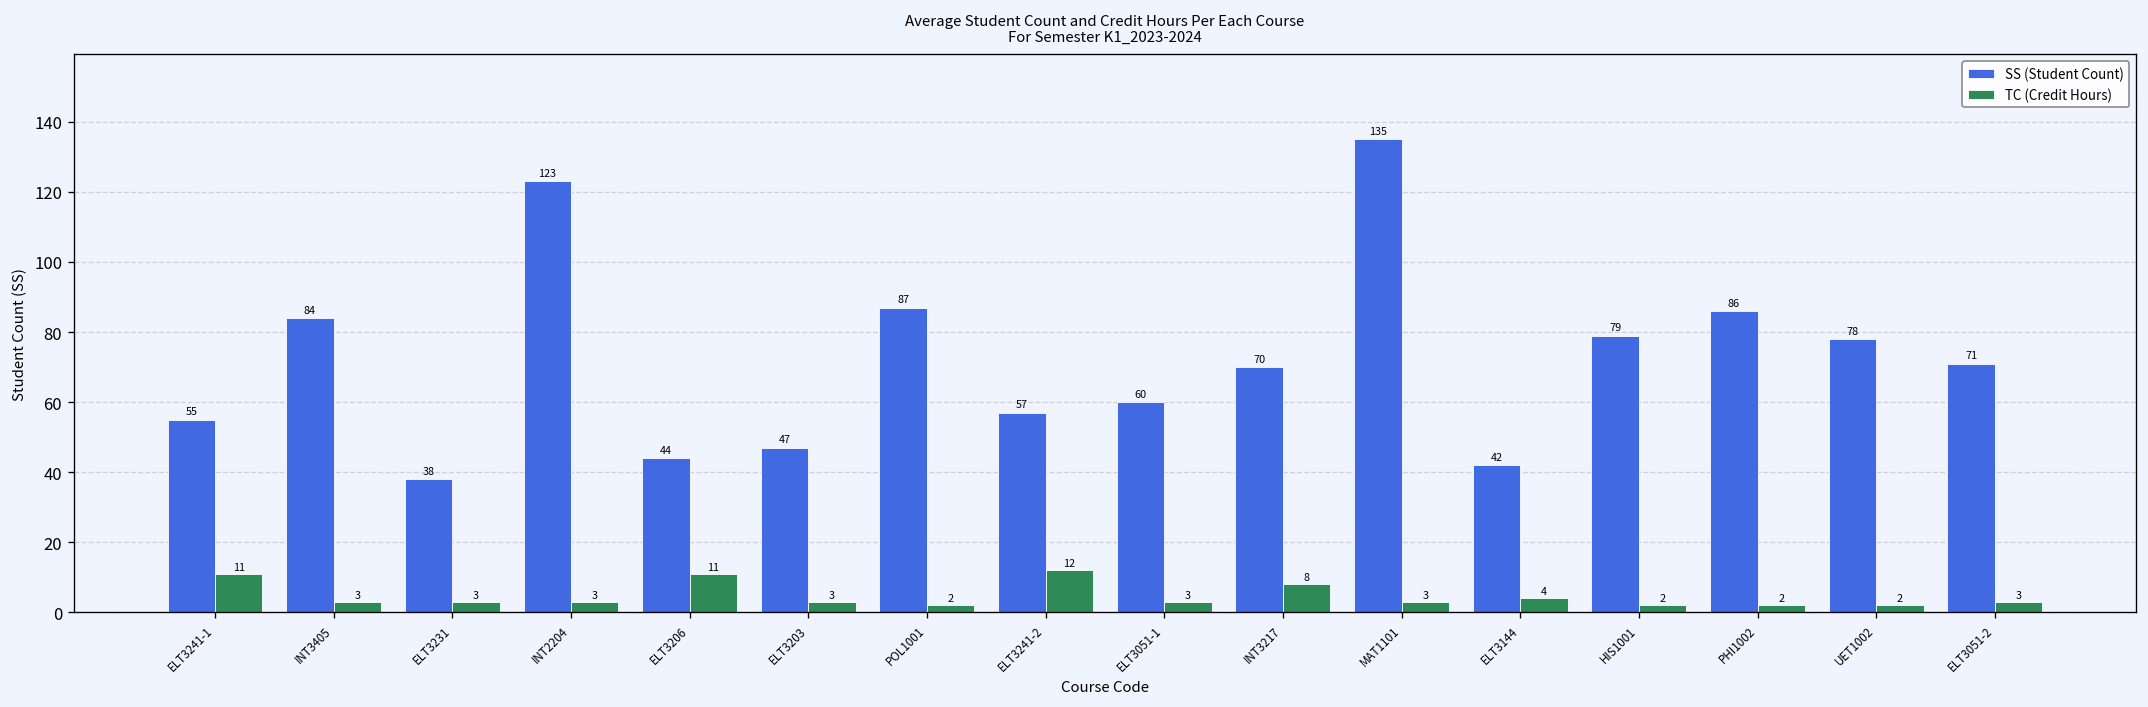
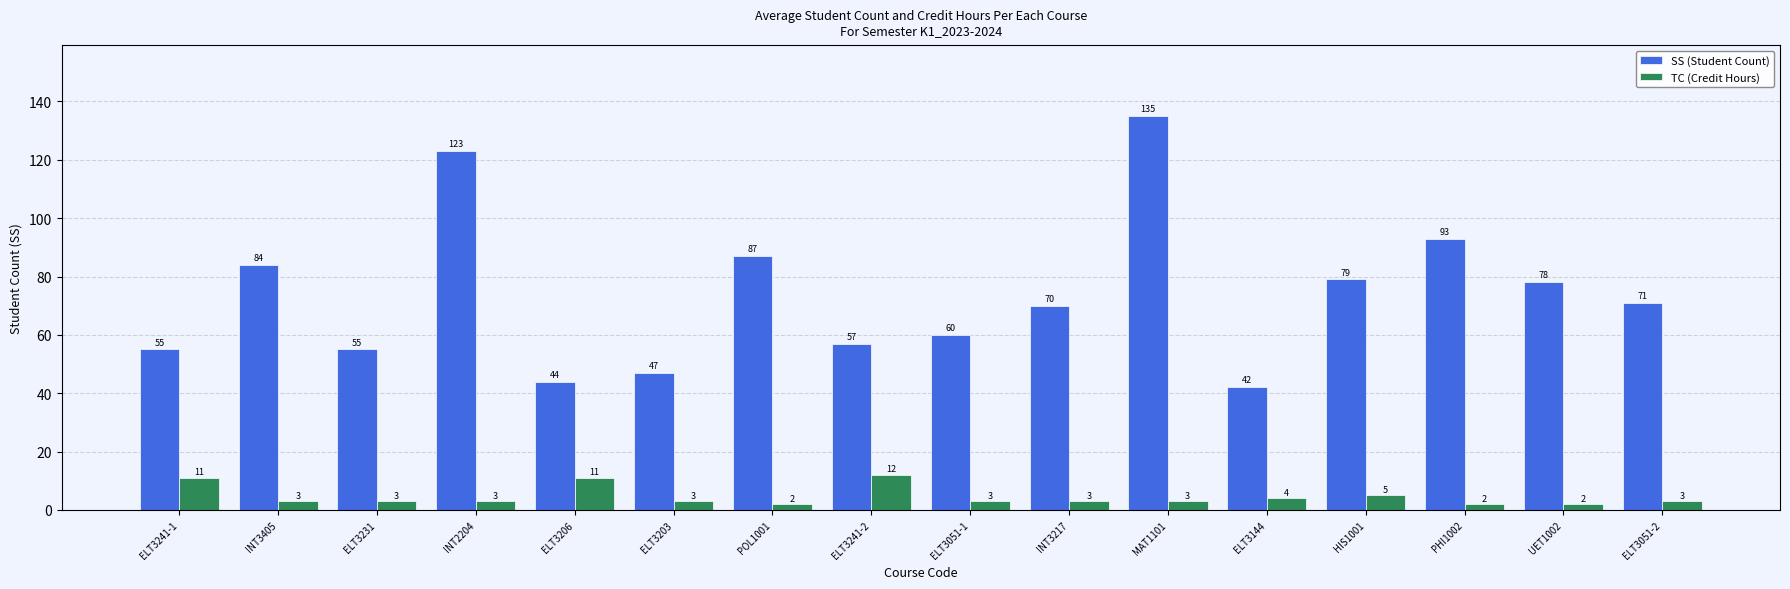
SS (Student Count), ELT3231: 38 -> 55
TC (Credit Hours), INT3217: 8 -> 3
TC (Credit Hours), HIS1001: 2 -> 5
SS (Student Count), PHI1002: 86 -> 93
